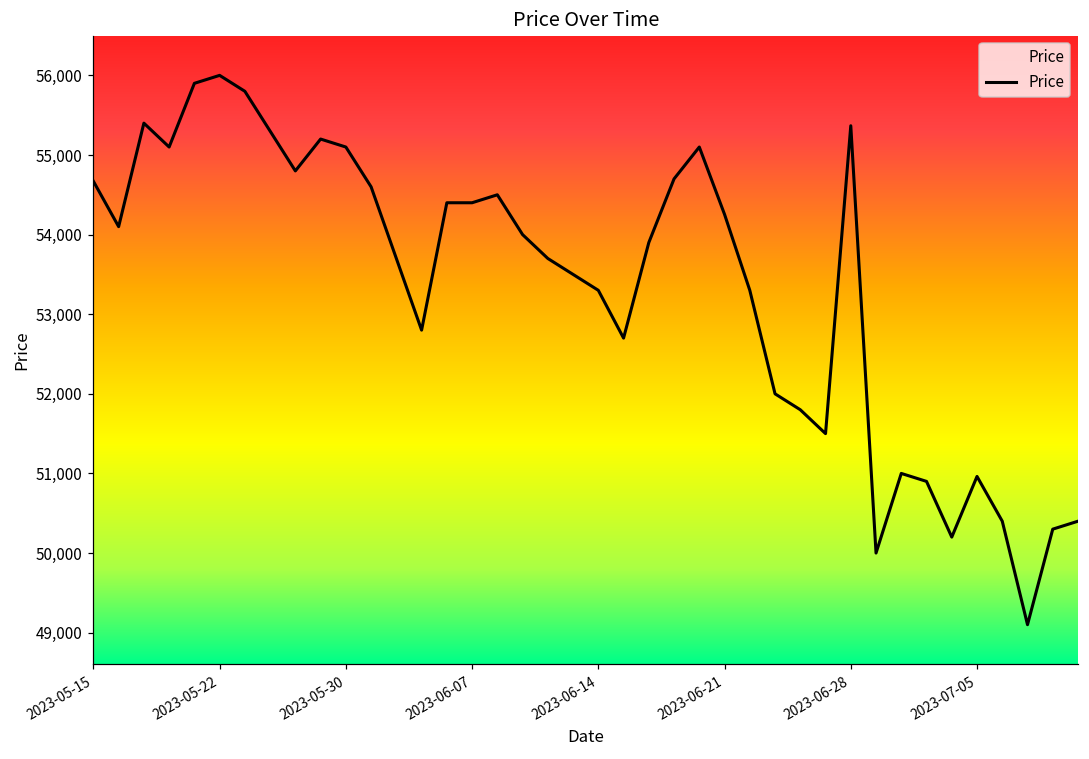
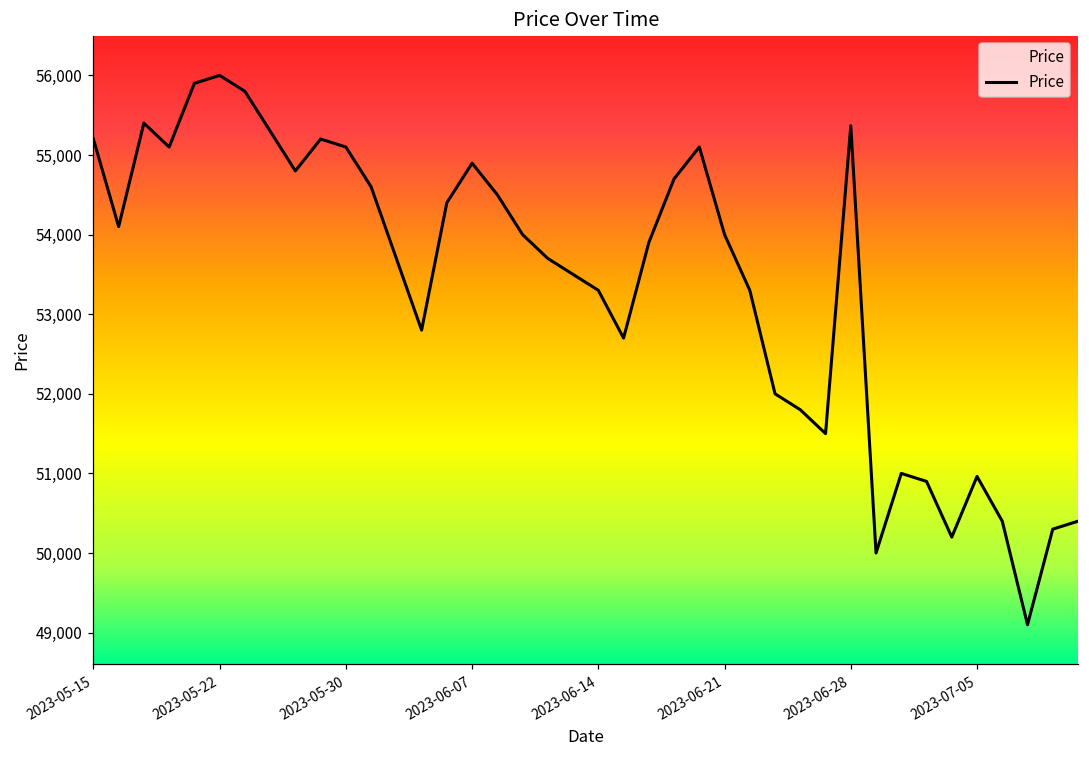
2023-05-15: 54,700 -> 55,200
2023-06-07: 54,400 -> 54,900
2023-06-21: 54,300 -> 54,000
